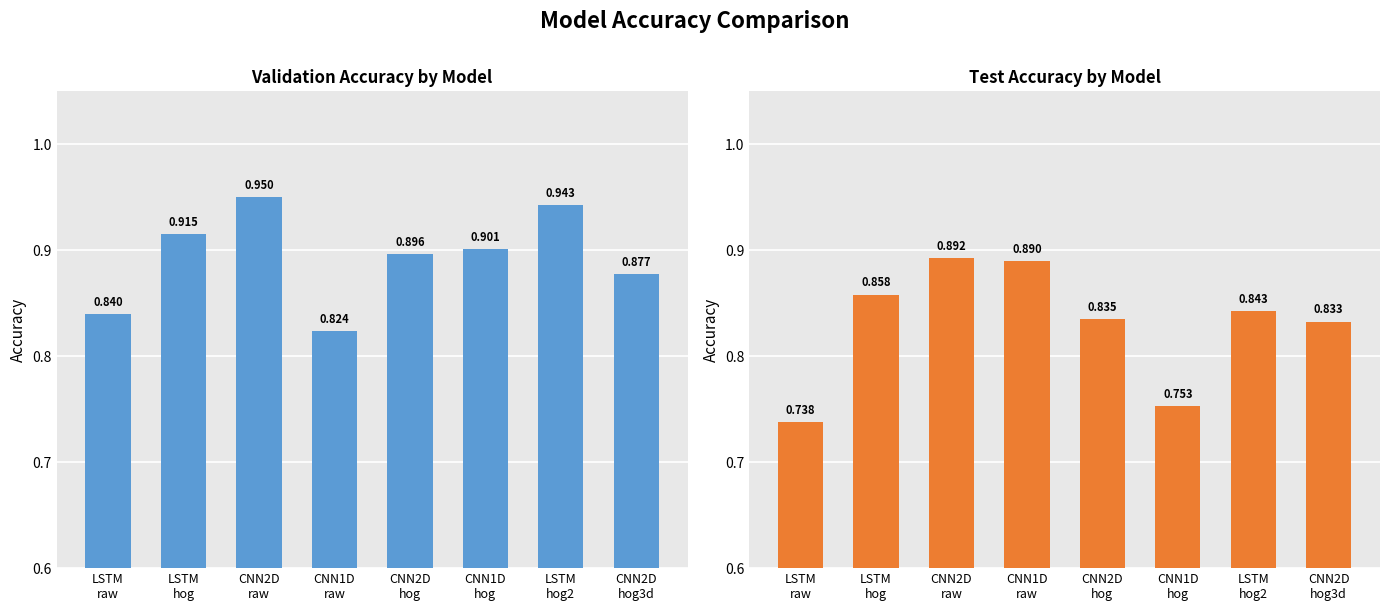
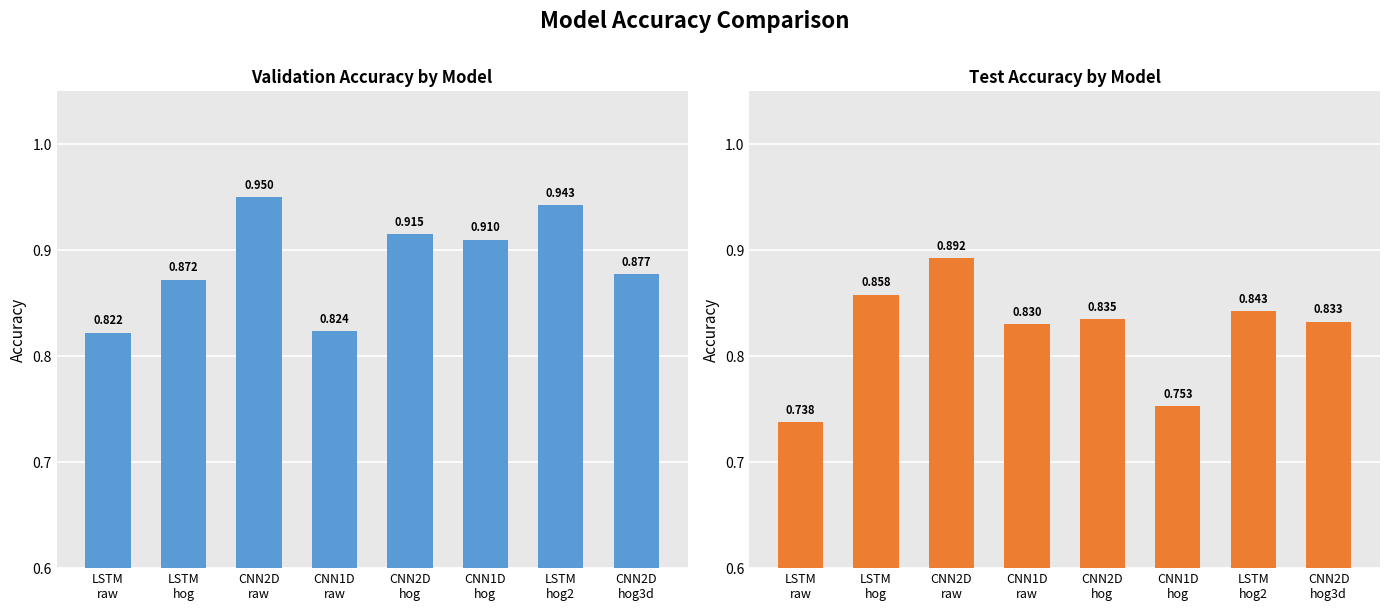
Validation Accuracy by Model, LSTM raw: 0.840 -> 0.822
Validation Accuracy by Model, LSTM hog: 0.915 -> 0.872
Validation Accuracy by Model, CNN2D hog: 0.896 -> 0.915
Validation Accuracy by Model, CNN1D hog: 0.901 -> 0.910
Test Accuracy by Model, CNN1D raw: 0.890 -> 0.830
